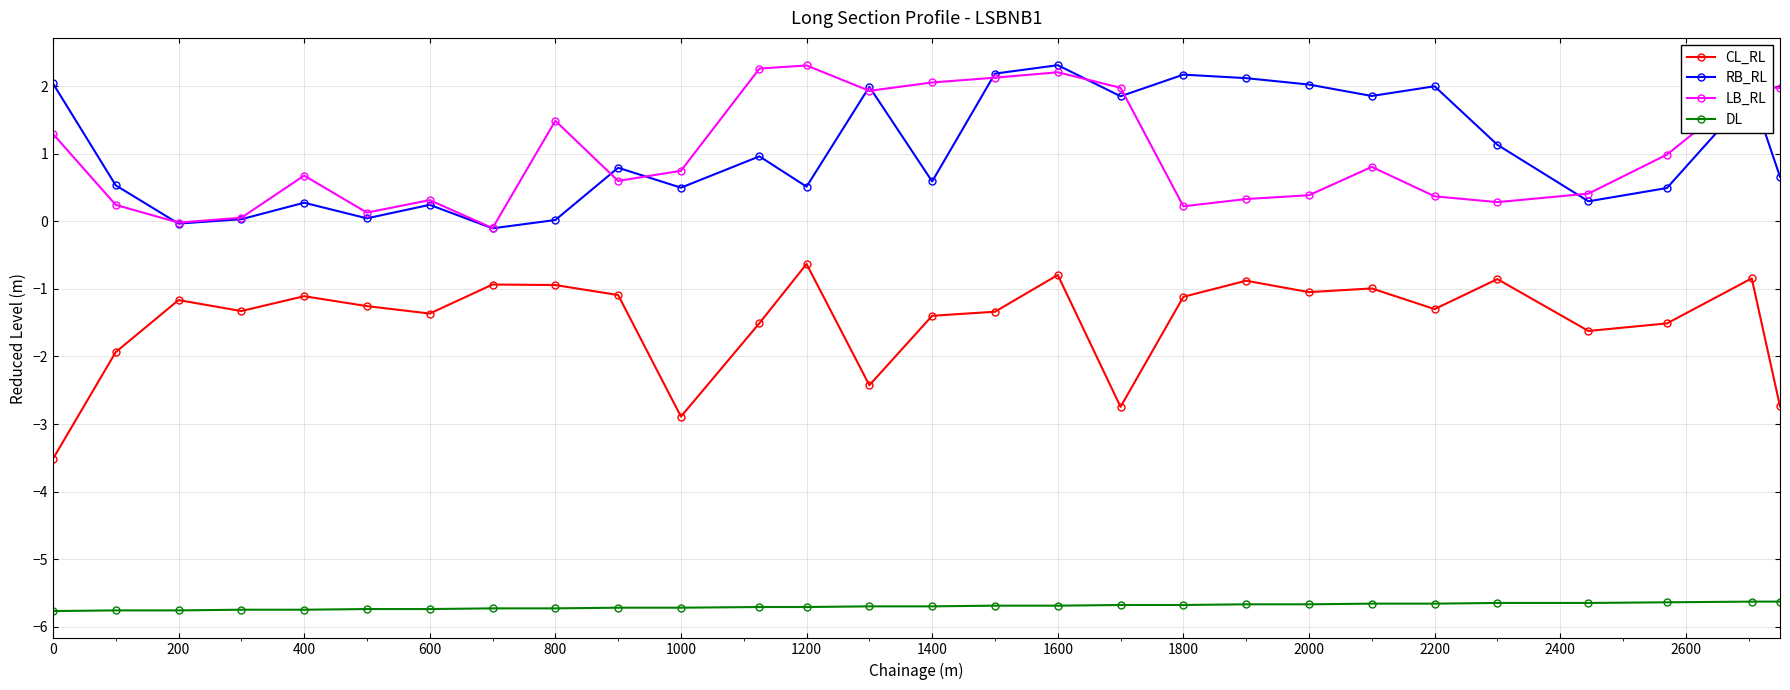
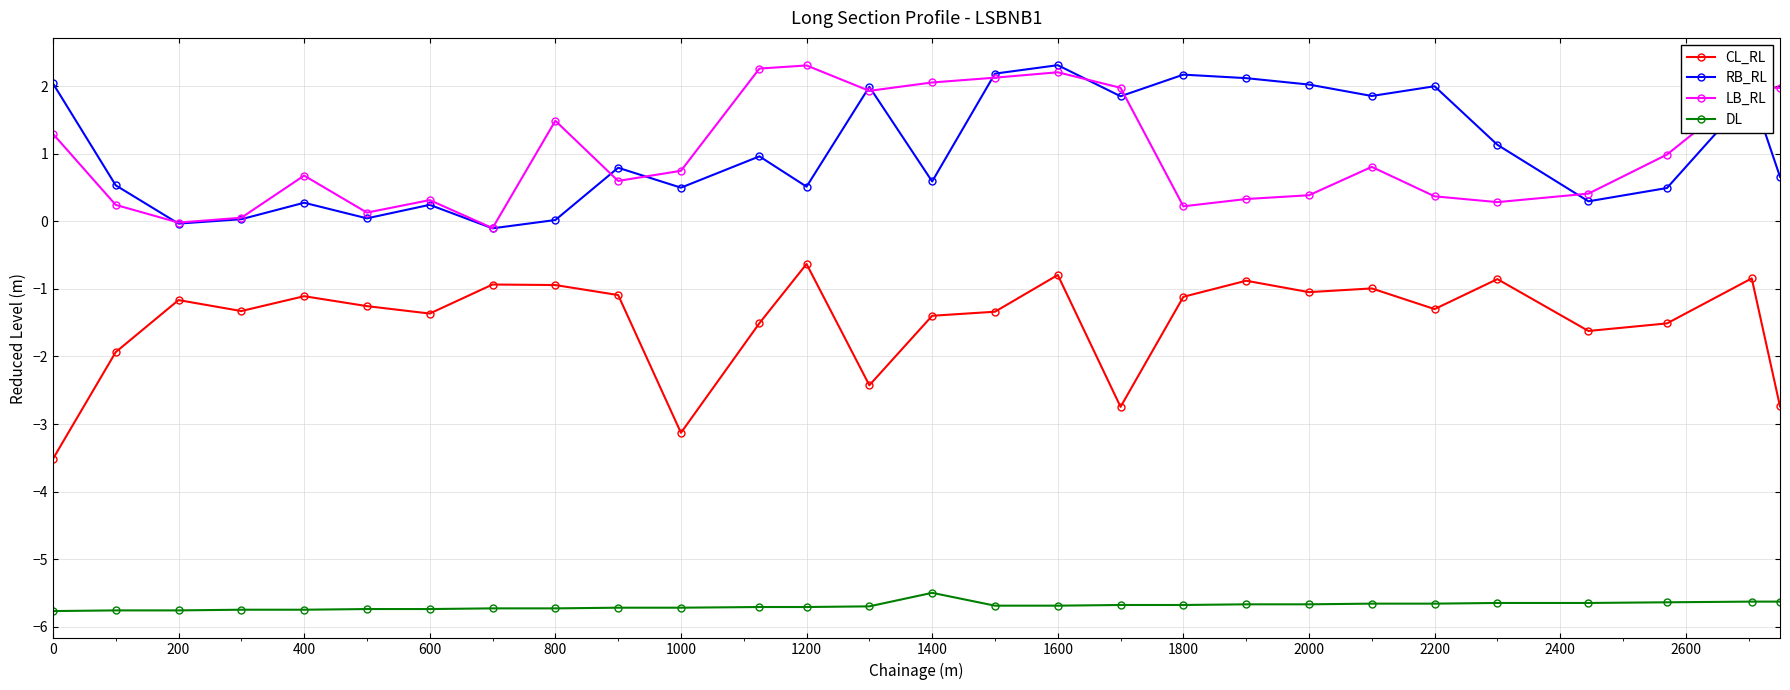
CL_RL, 1000: -2.9 -> -3.1
DL, 1400: -5.7 -> -5.5
